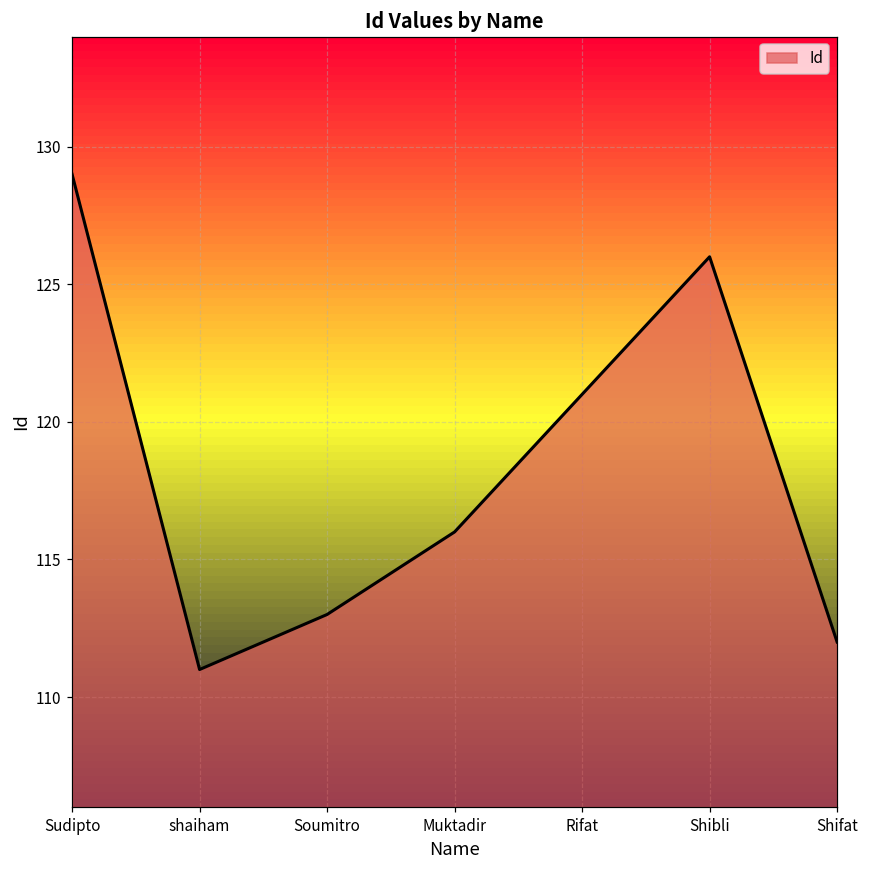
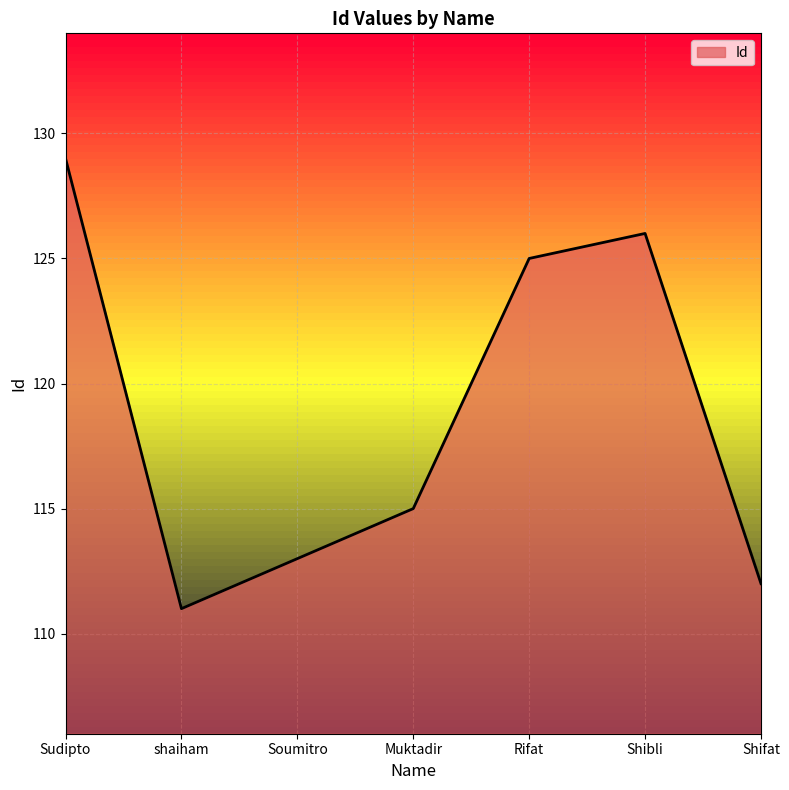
Muktadir: 116 -> 115
Rifat: 121 -> 125
